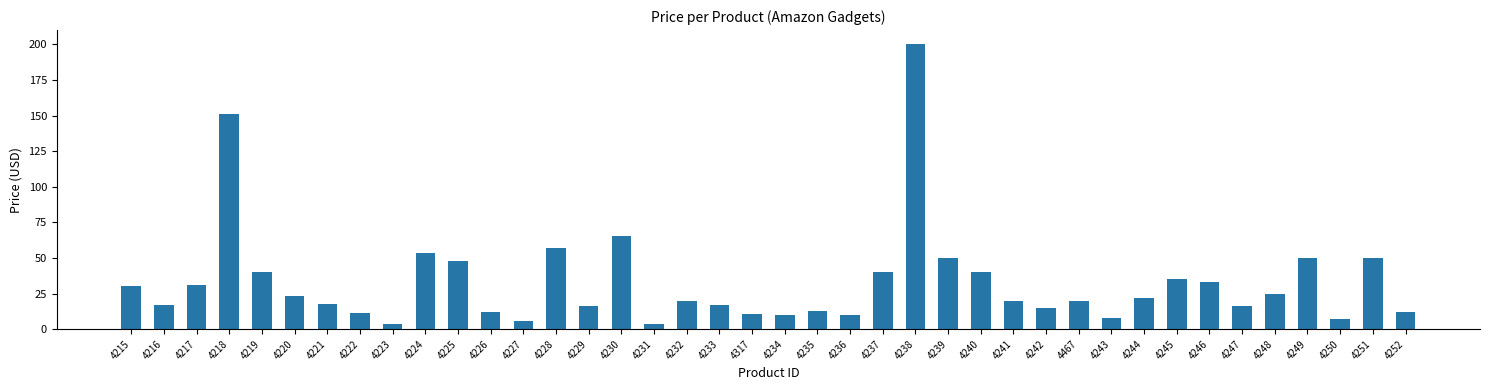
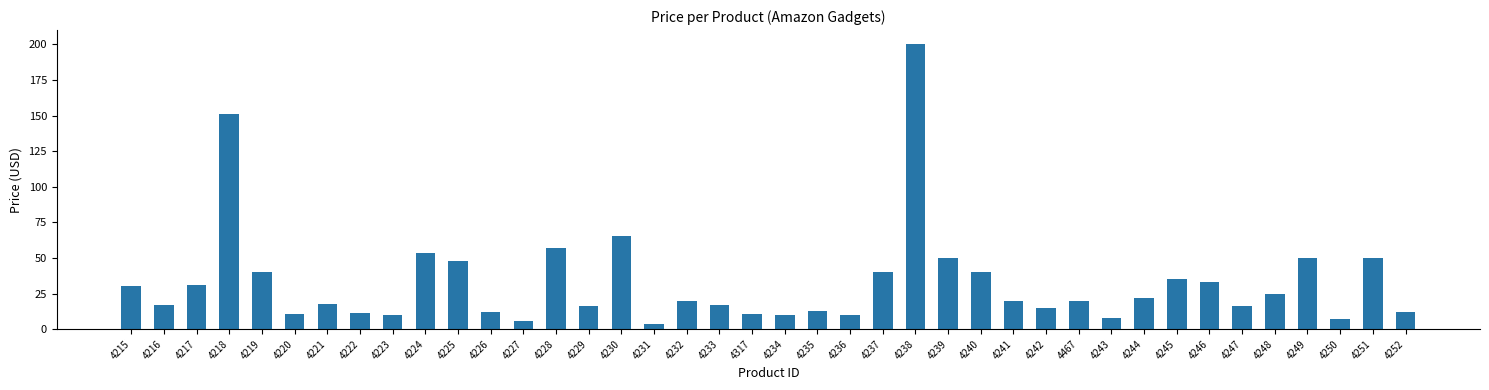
4220: 23 -> 10
4223: 4 -> 10
